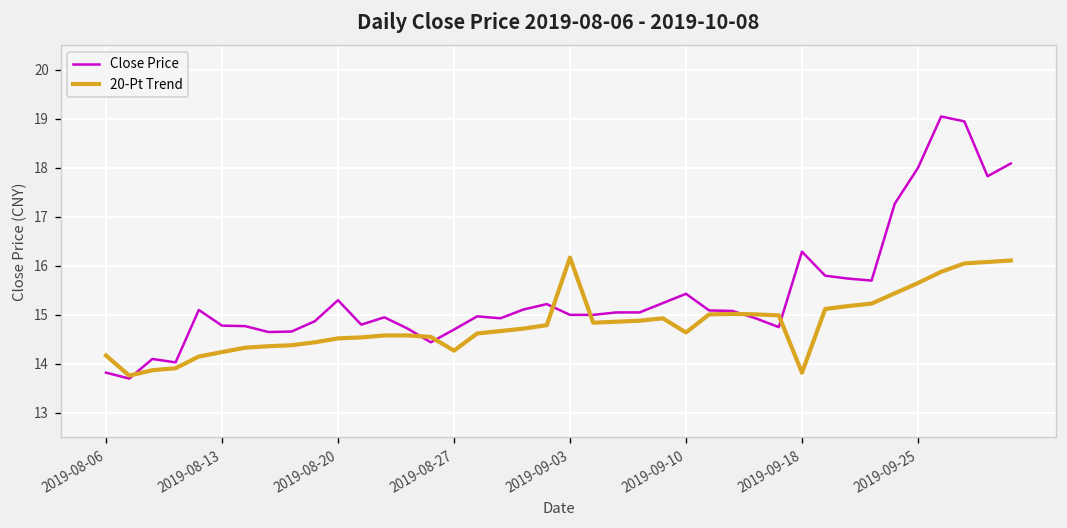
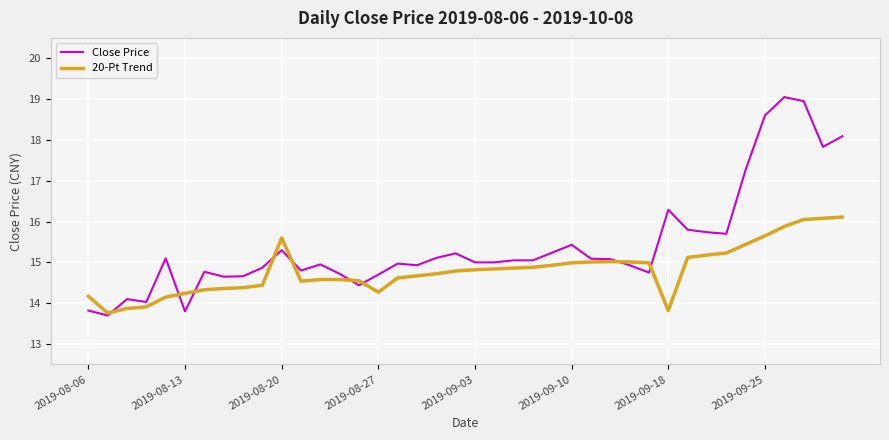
Close Price, 2019-08-13: 14.8 -> 13.8
20-Pt Trend, 2019-08-20: 14.5 -> 15.6
20-Pt Trend, 2019-09-03: 16.2 -> 14.8
20-Pt Trend, 2019-09-10: 14.6 -> 15.0
Close Price, 2019-09-25: 18.0 -> 18.6
